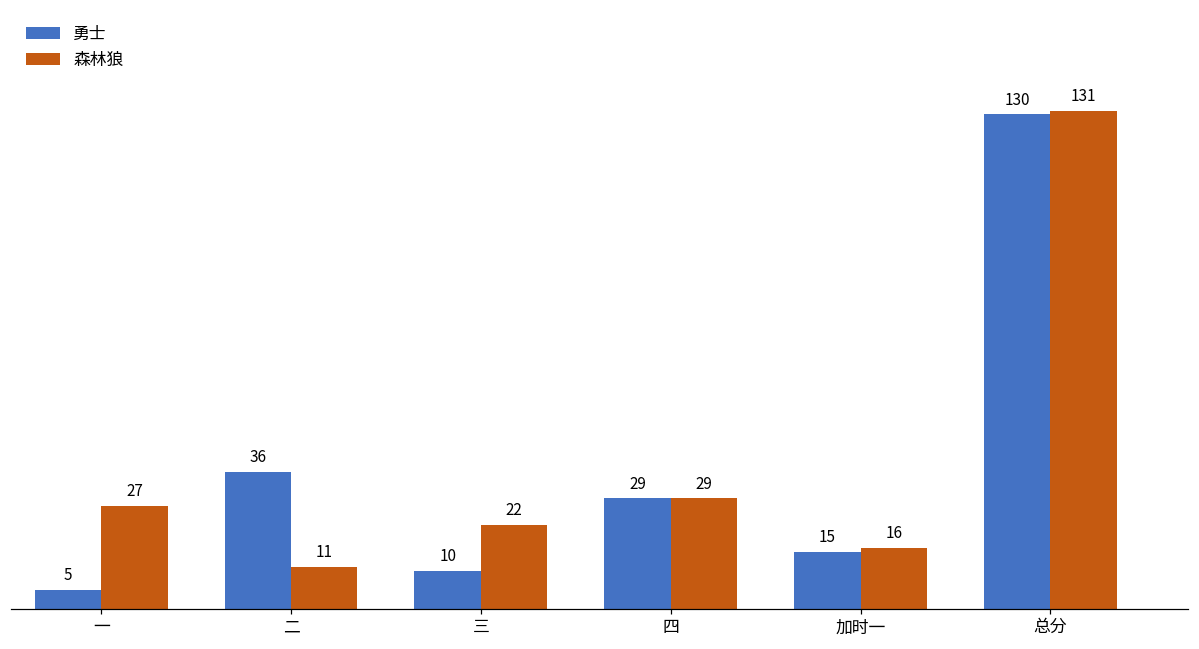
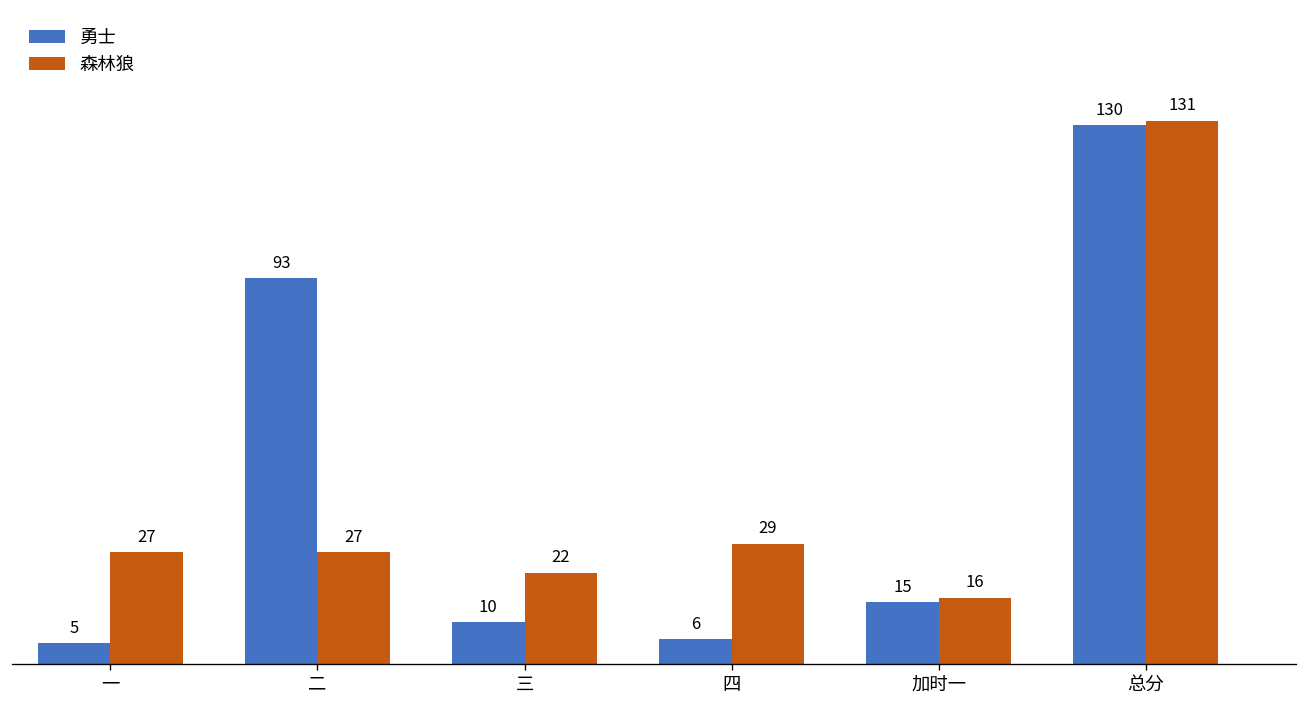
勇士, 二: 36 -> 93
森林狼, 二: 11 -> 27
勇士, 四: 29 -> 6
